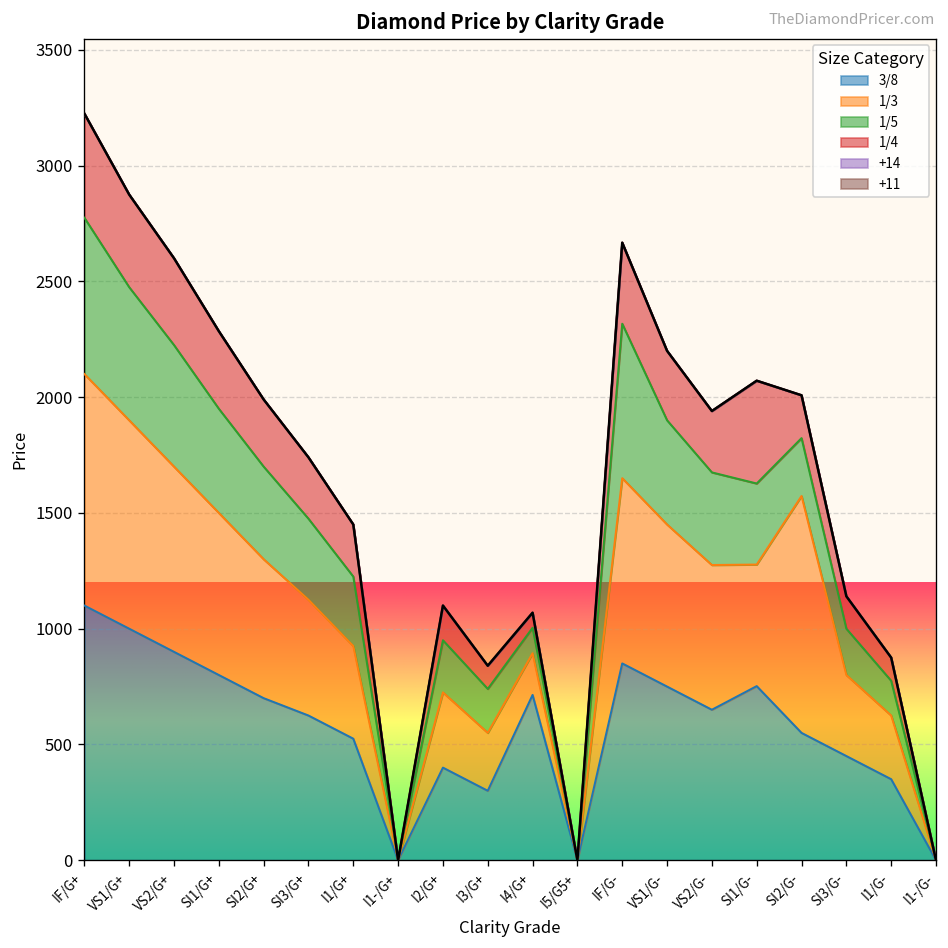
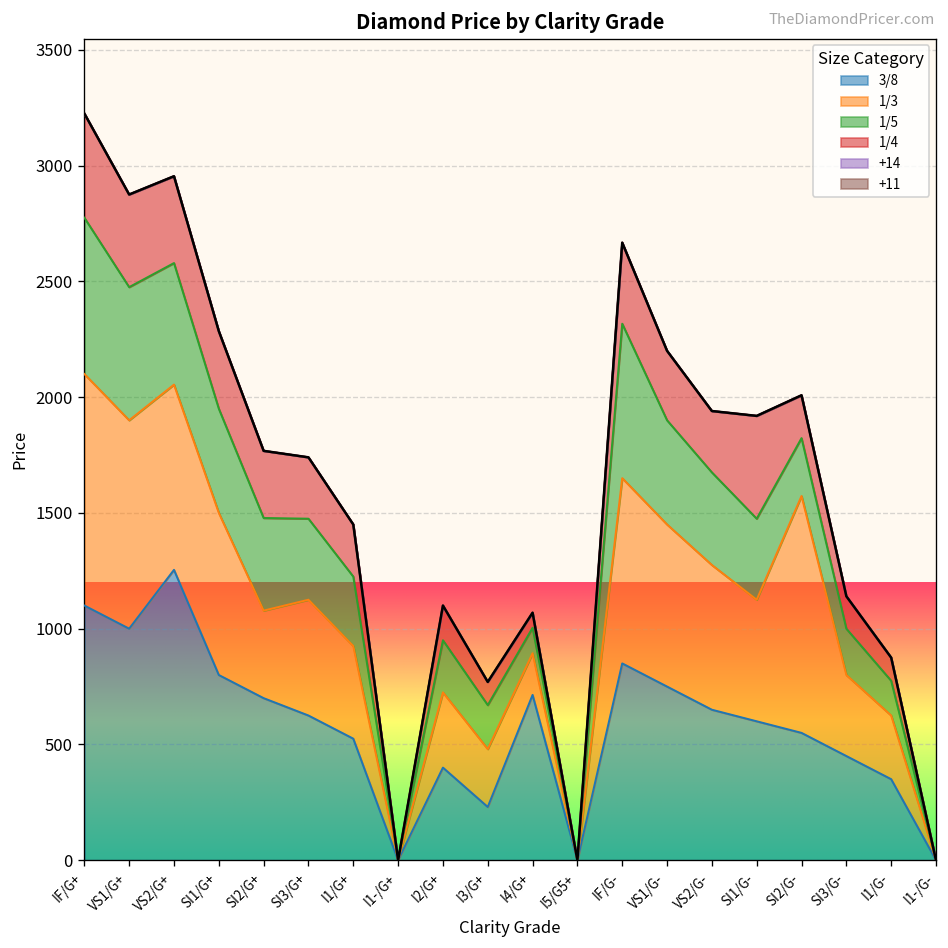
3/8, VS2/G+: 900 -> 1250
1/3, SI2/G+: 600 -> 380
3/8, I3/G+: 300 -> 230
3/8, SI1/G-: 750 -> 600
